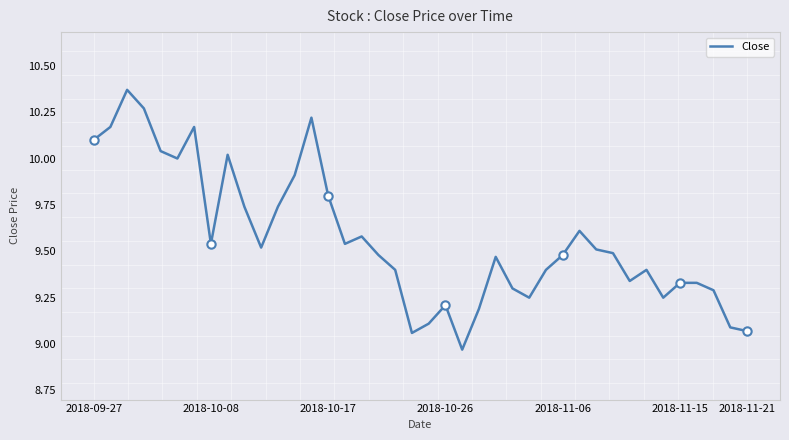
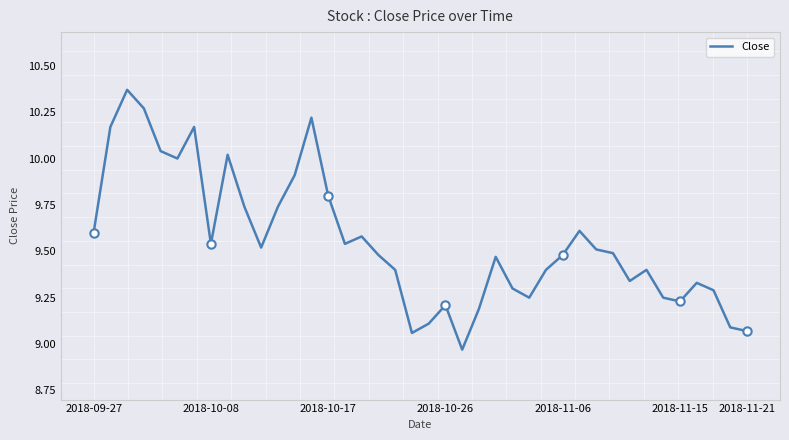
Close, 2018-09-27: 10.1 -> 9.6
Close, 2018-11-15: 9.33 -> 9.23
